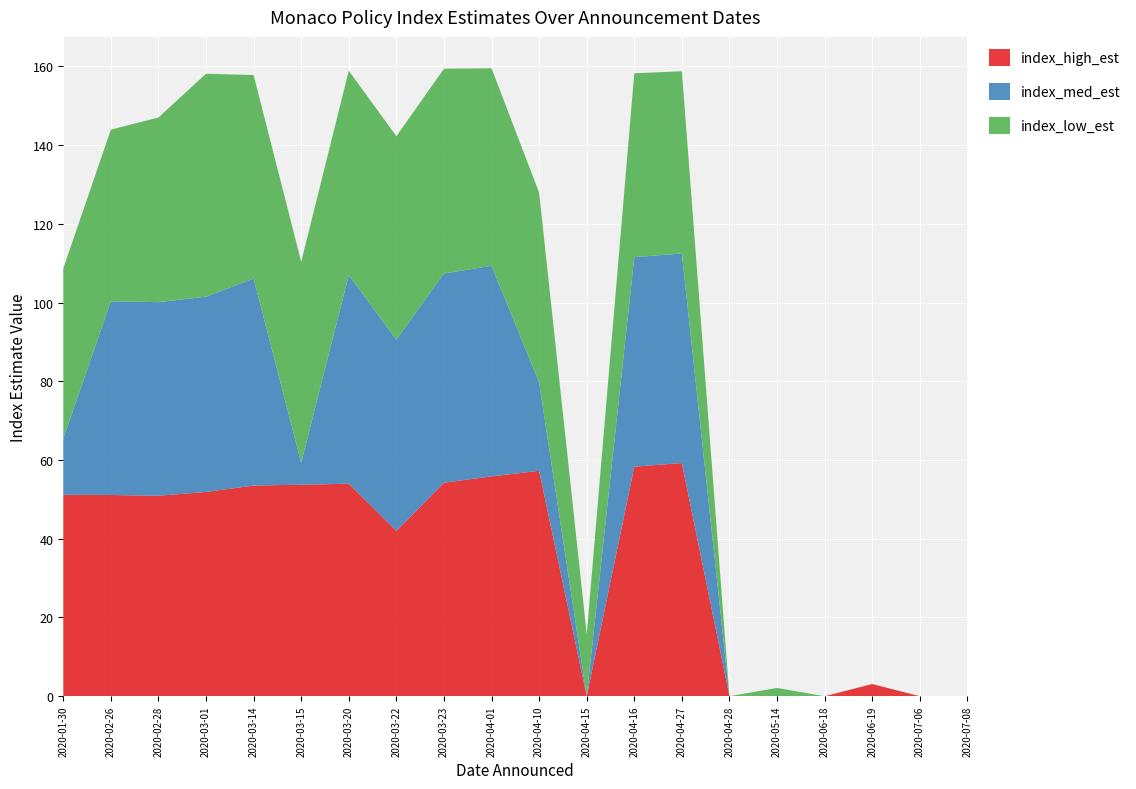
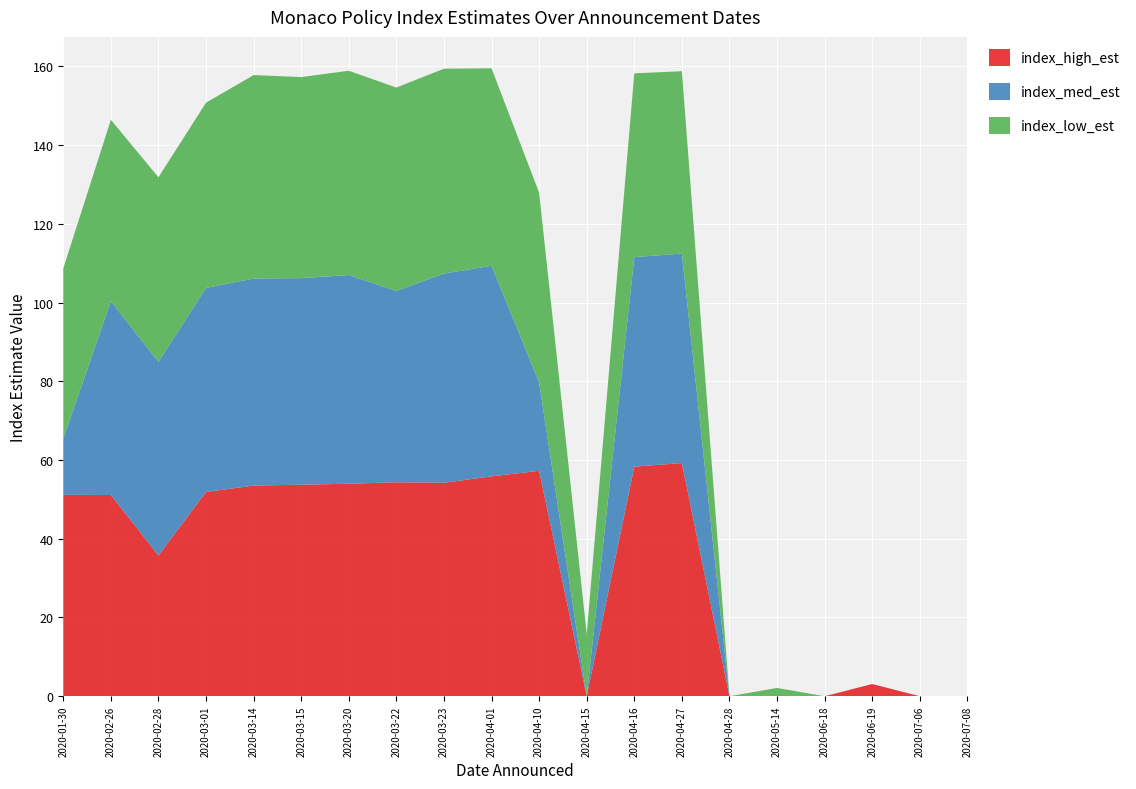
index_low_est, 2020-02-26: 44 -> 46
index_high_est, 2020-02-28: 51 -> 36
index_med_est, 2020-03-01: 50 -> 52
index_low_est, 2020-03-01: 57 -> 47
index_med_est, 2020-03-15: 6 -> 52
index_high_est, 2020-03-22: 42 -> 54
